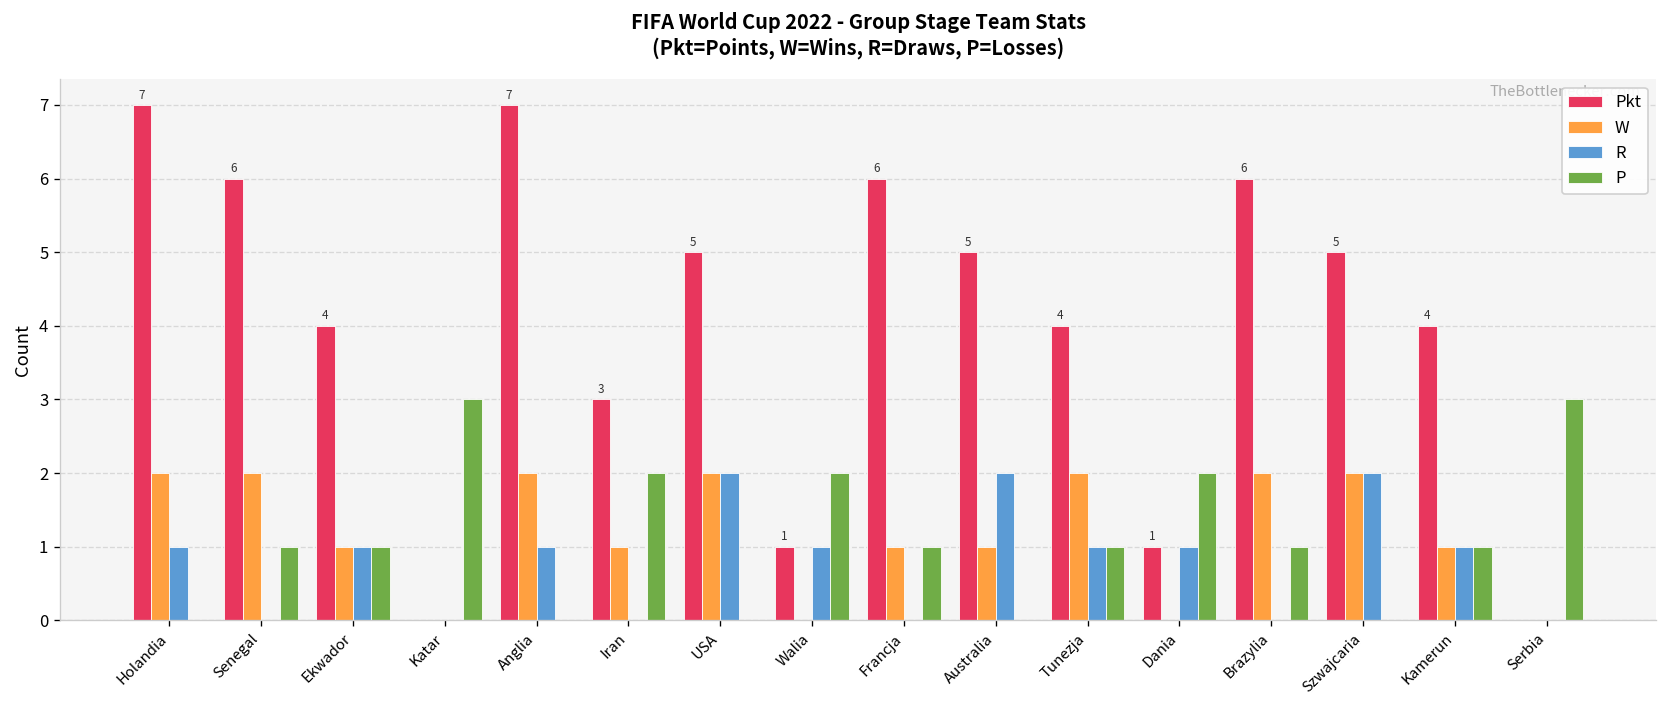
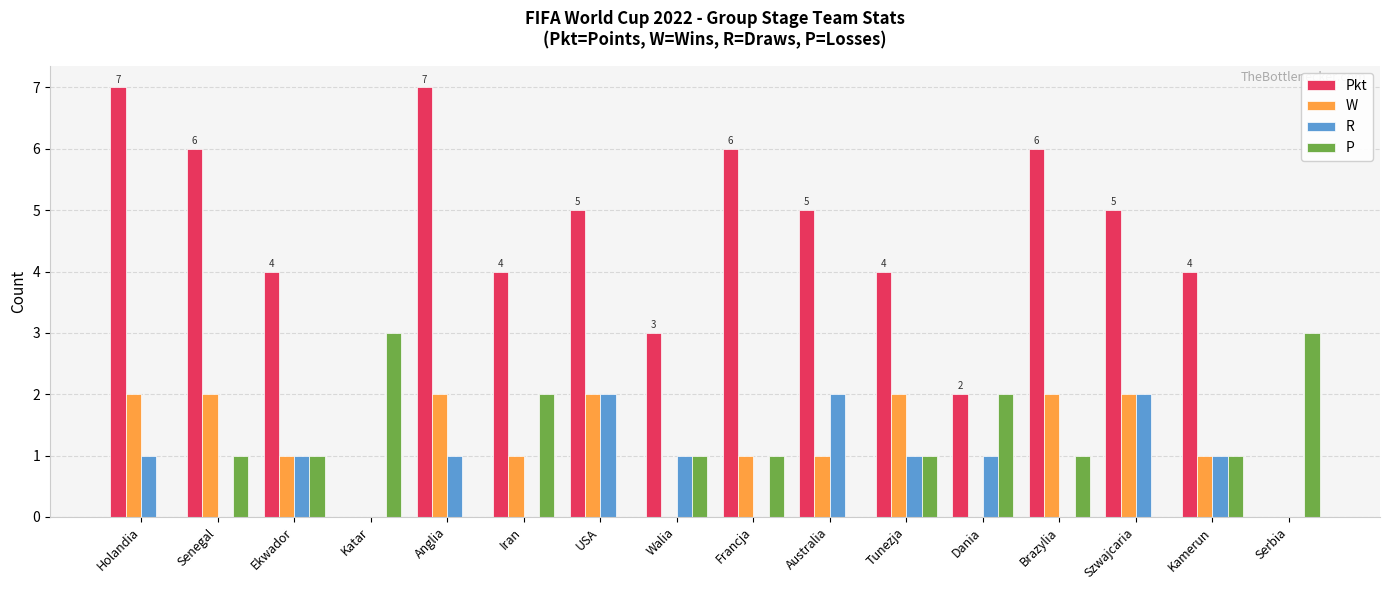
Pkt, Iran: 3 -> 4
Pkt, Walia: 1 -> 3
P, Walia: 2 -> 1
Pkt, Dania: 1 -> 2
